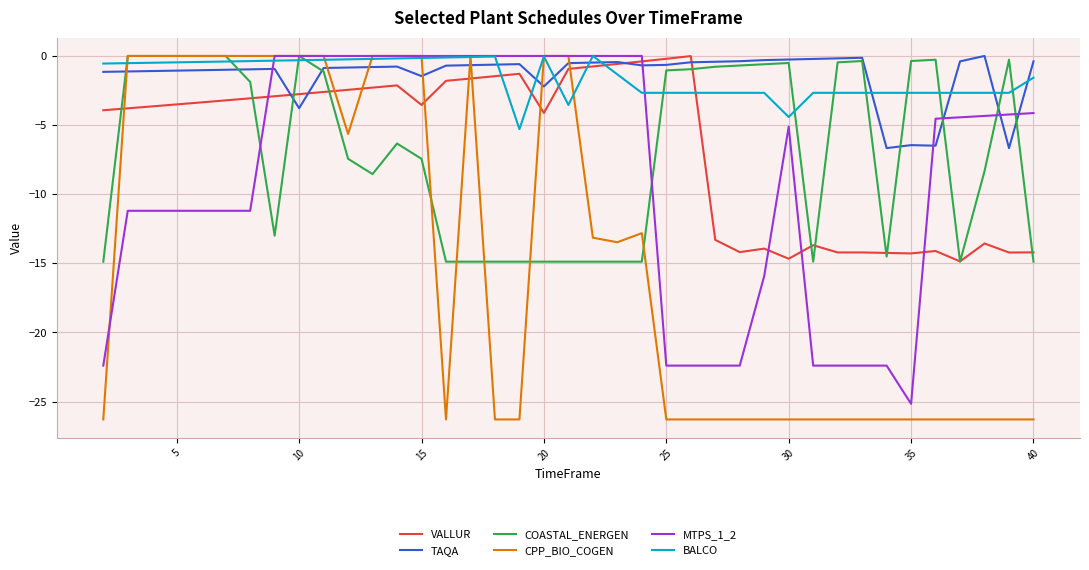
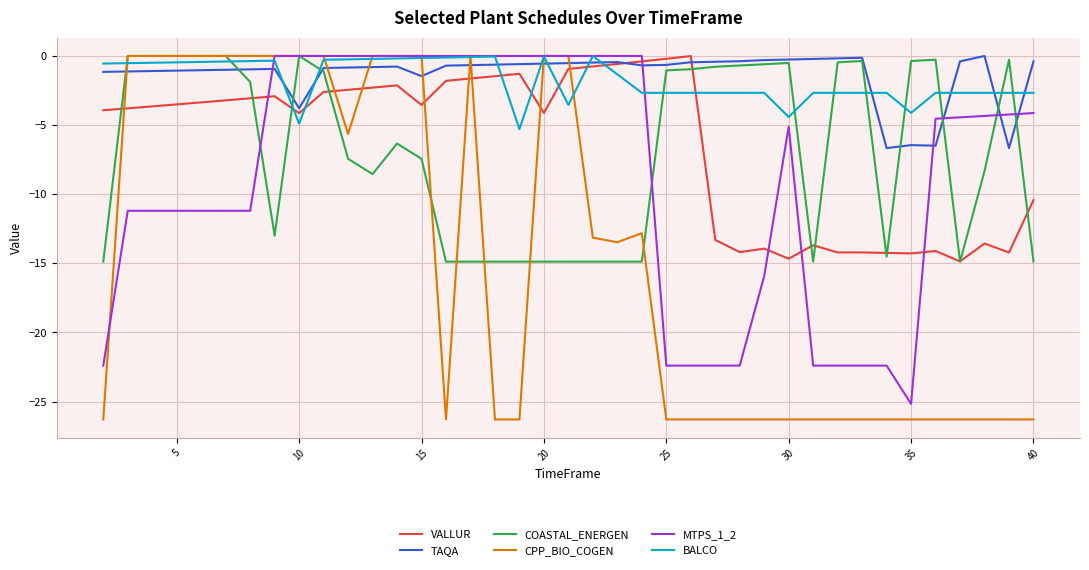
VALLUR, 10: -2.8 -> -4.1
BALCO, 10: -0.3 -> -4.9
TAQA, 20: -2.2 -> -0.6
BALCO, 35: -2.7 -> -4.1
VALLUR, 40: -14.2 -> -10.4
BALCO, 40: -1.6 -> -2.7
